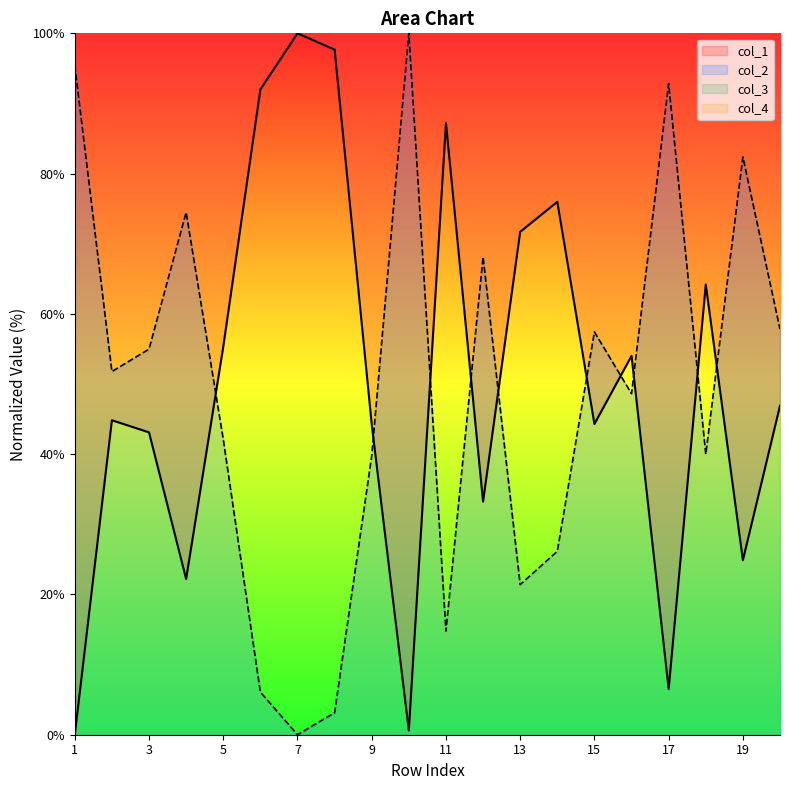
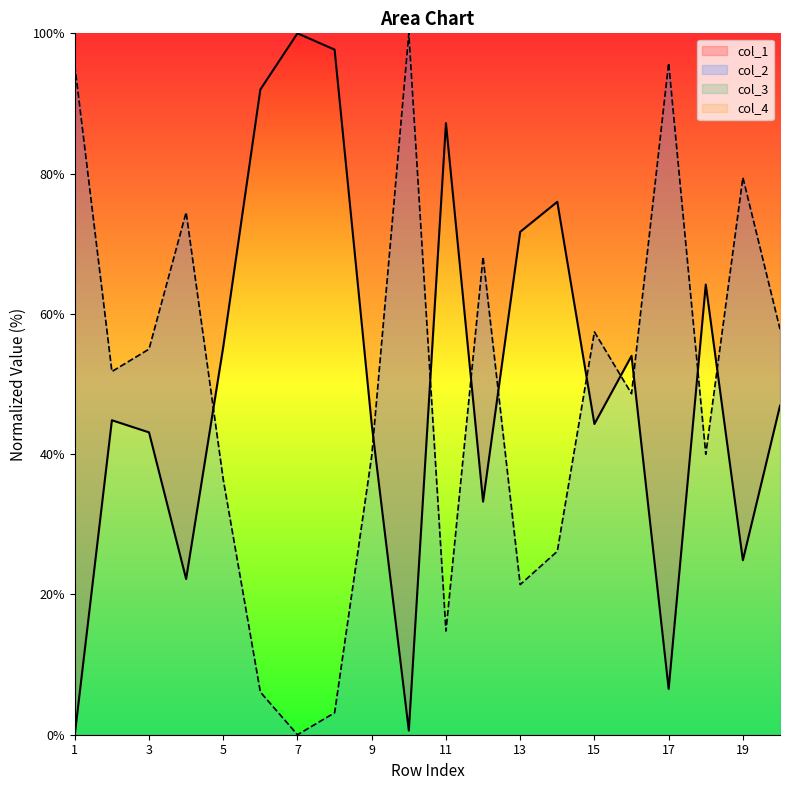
col_2, 5: 42% -> 36%
col_2, 17: 93% -> 96%
col_2, 19: 82% -> 79%
